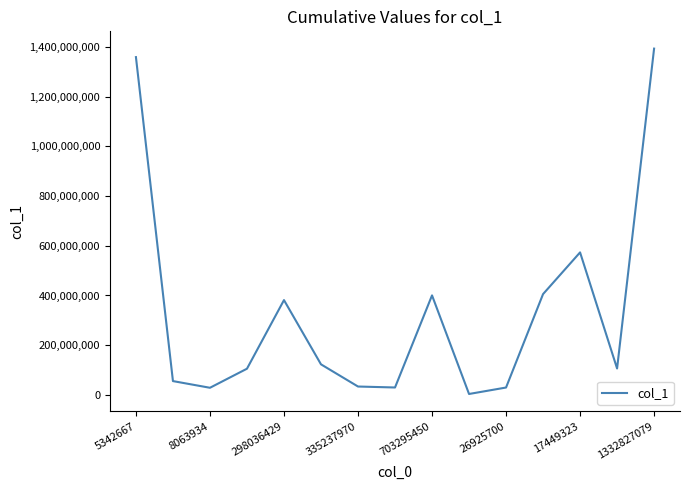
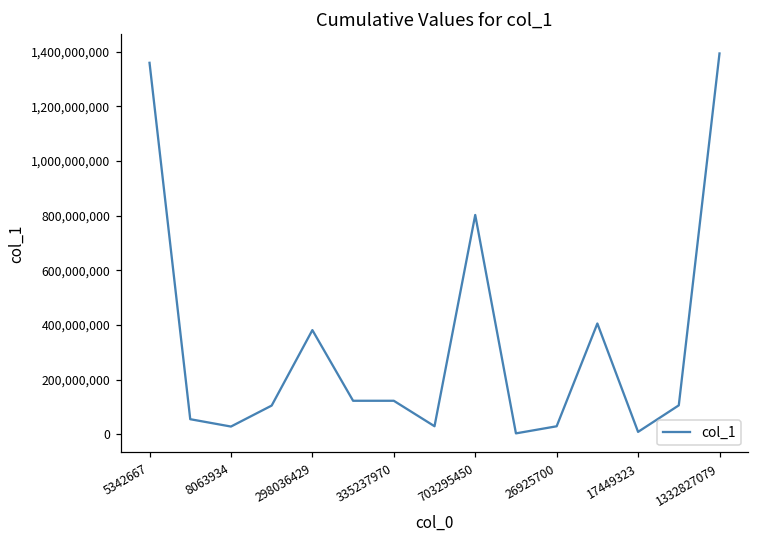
335237970: 30,000,000 -> 120,000,000
703295450: 400,000,000 -> 800,000,000
17449323: 570,000,000 -> 10,000,000
